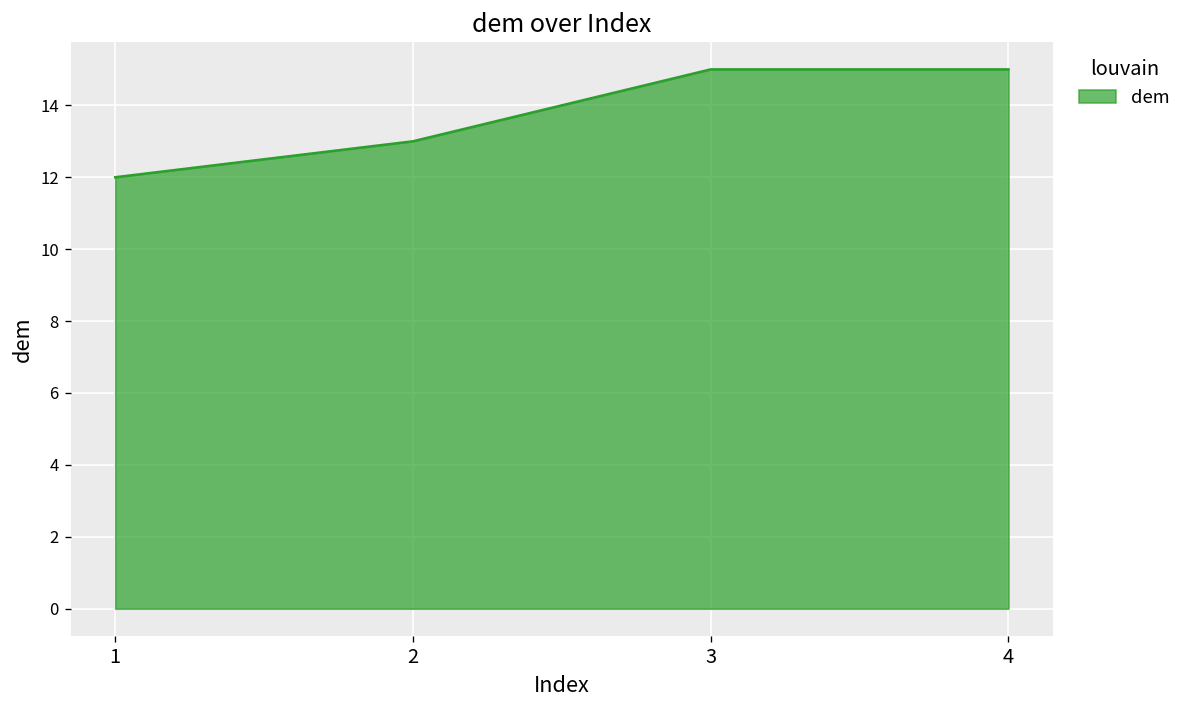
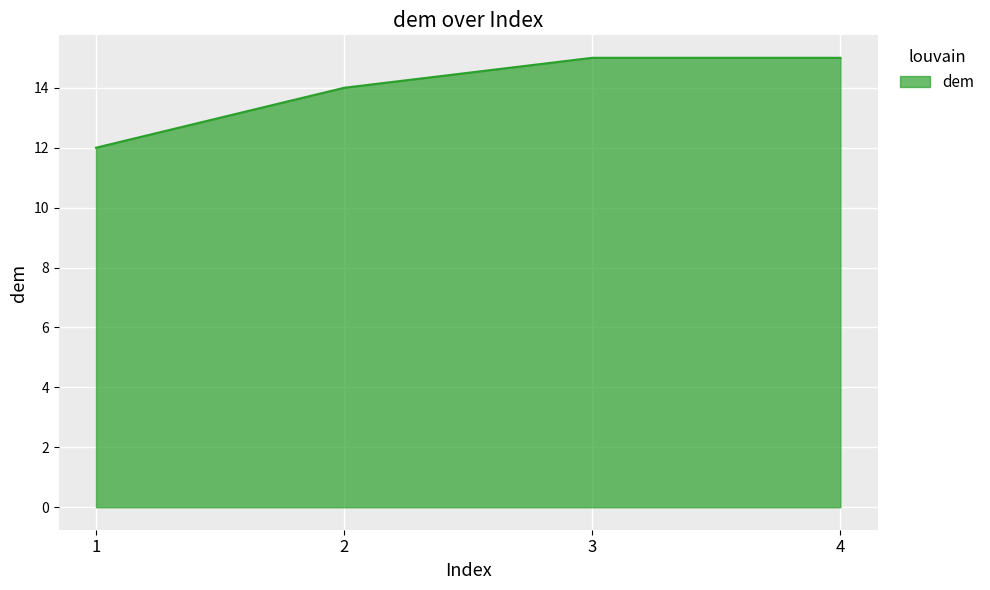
2: 13 -> 14
